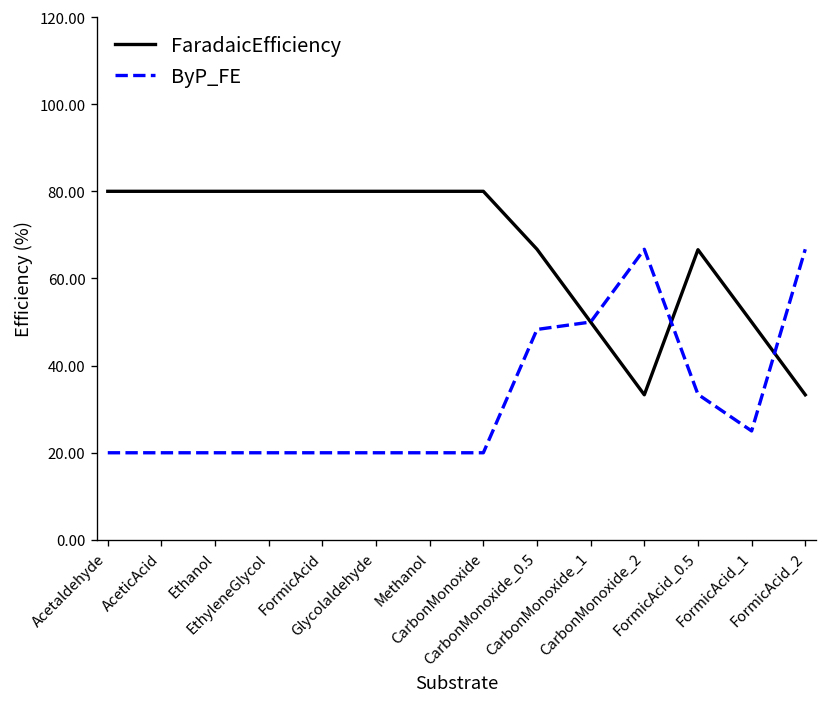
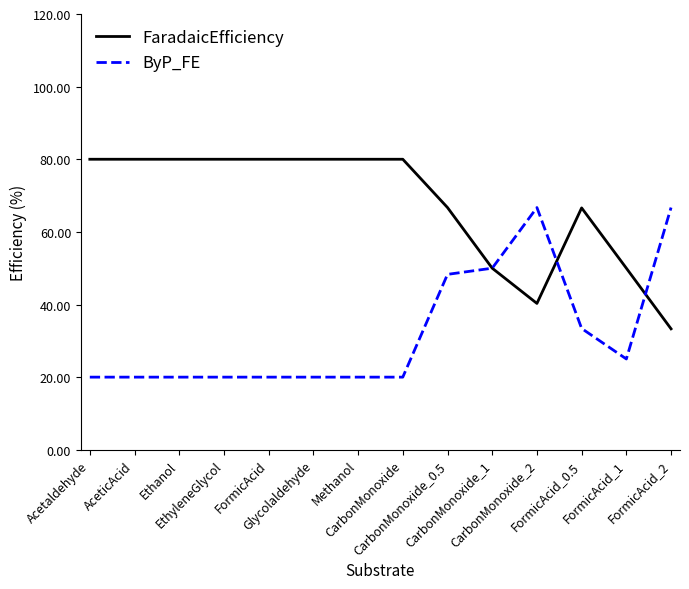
FaradaicEfficiency, CarbonMonoxide_2: 33 -> 40
